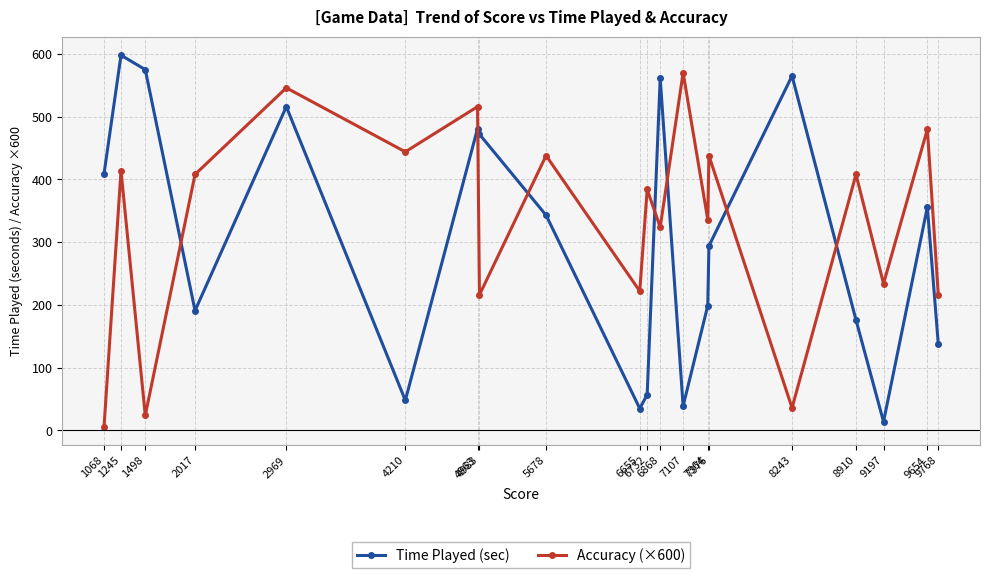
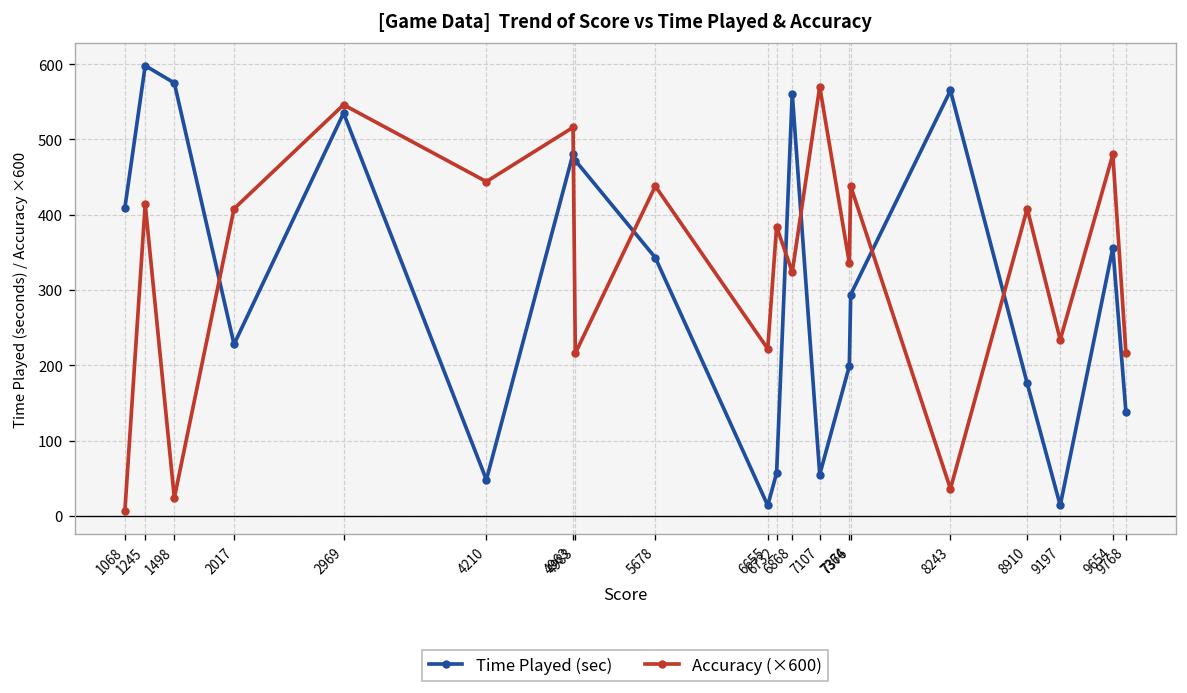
Time Played (sec), 2017: 190 -> 230
Time Played (sec), 2969: 520 -> 540
Time Played (sec), 6655: 40 -> 10
Time Played (sec), 7107: 40 -> 60
